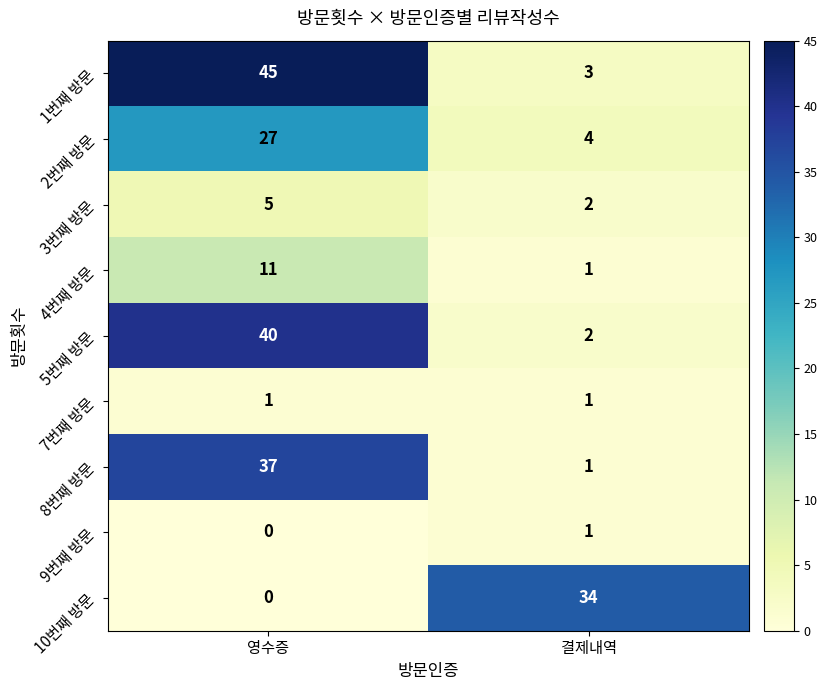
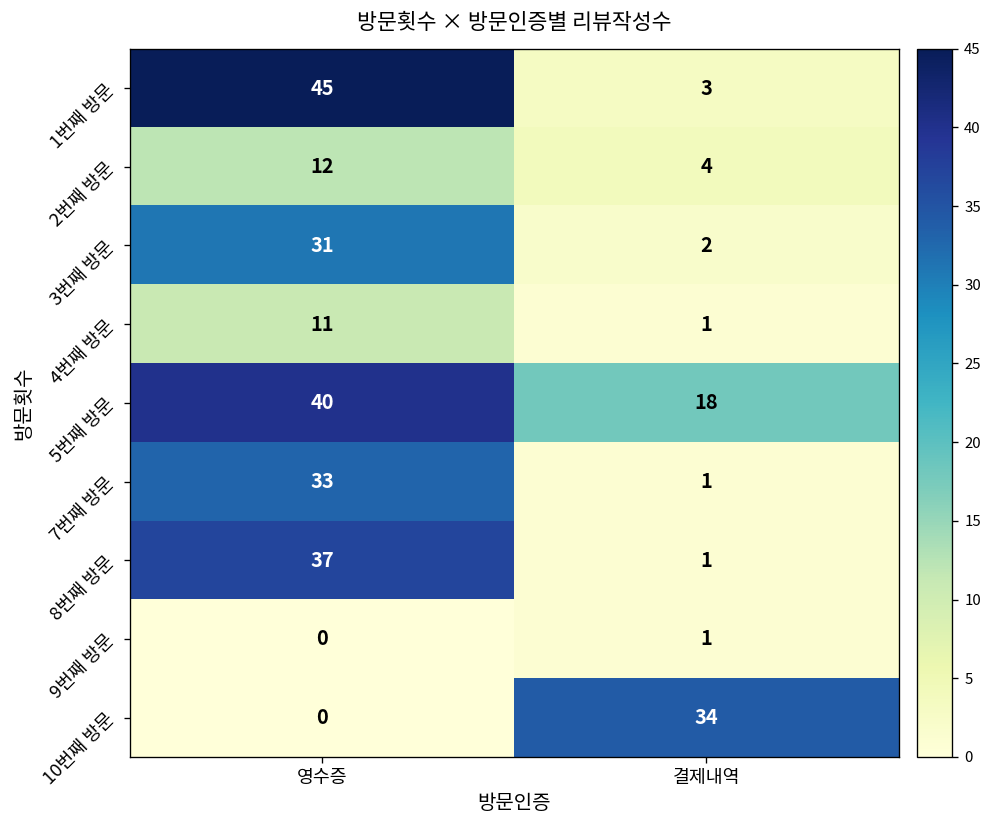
2번째 방문, 영수증: 27 -> 12
3번째 방문, 영수증: 5 -> 31
5번째 방문, 결제내역: 2 -> 18
7번째 방문, 영수증: 1 -> 33
